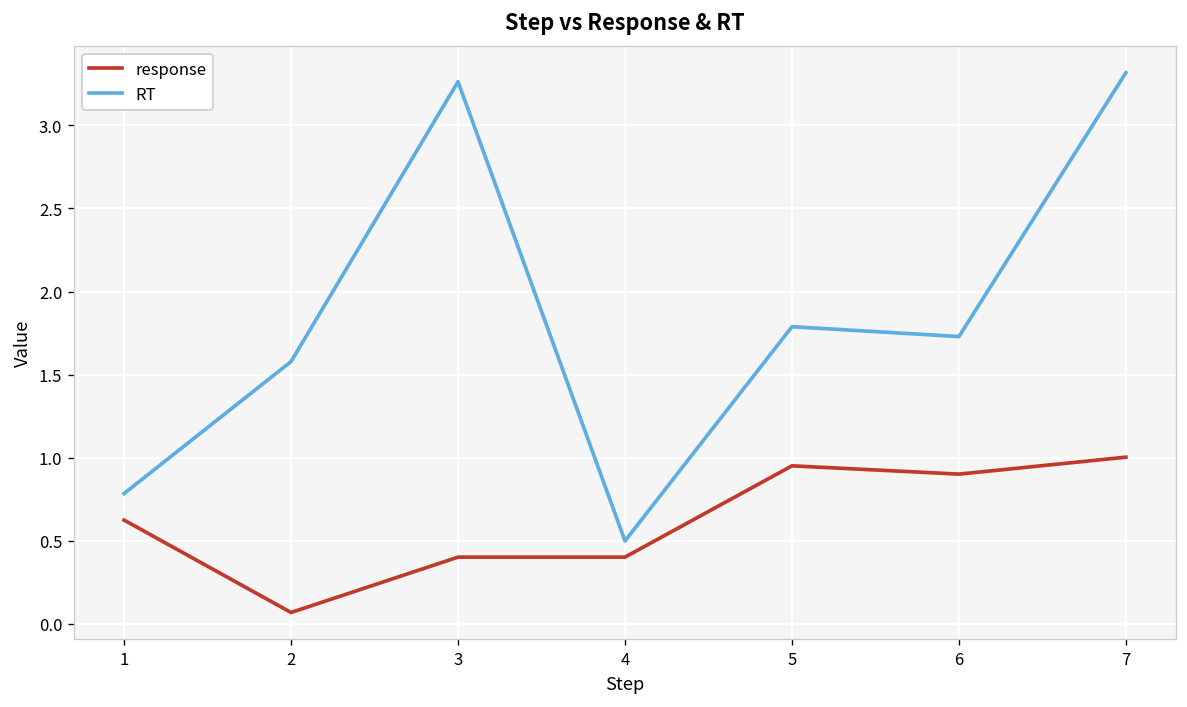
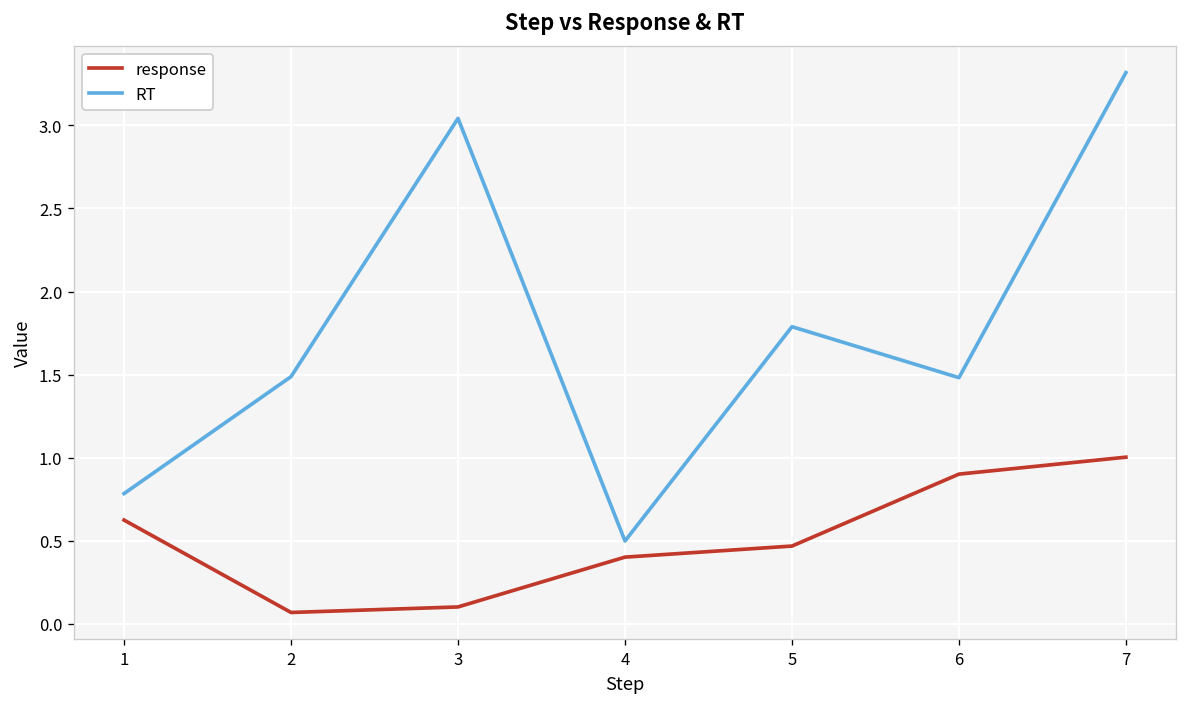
RT, 2: 1.58 -> 1.49
response, 3: 0.4 -> 0.1
RT, 3: 3.26 -> 3.04
response, 5: 0.95 -> 0.47
RT, 6: 1.73 -> 1.48
